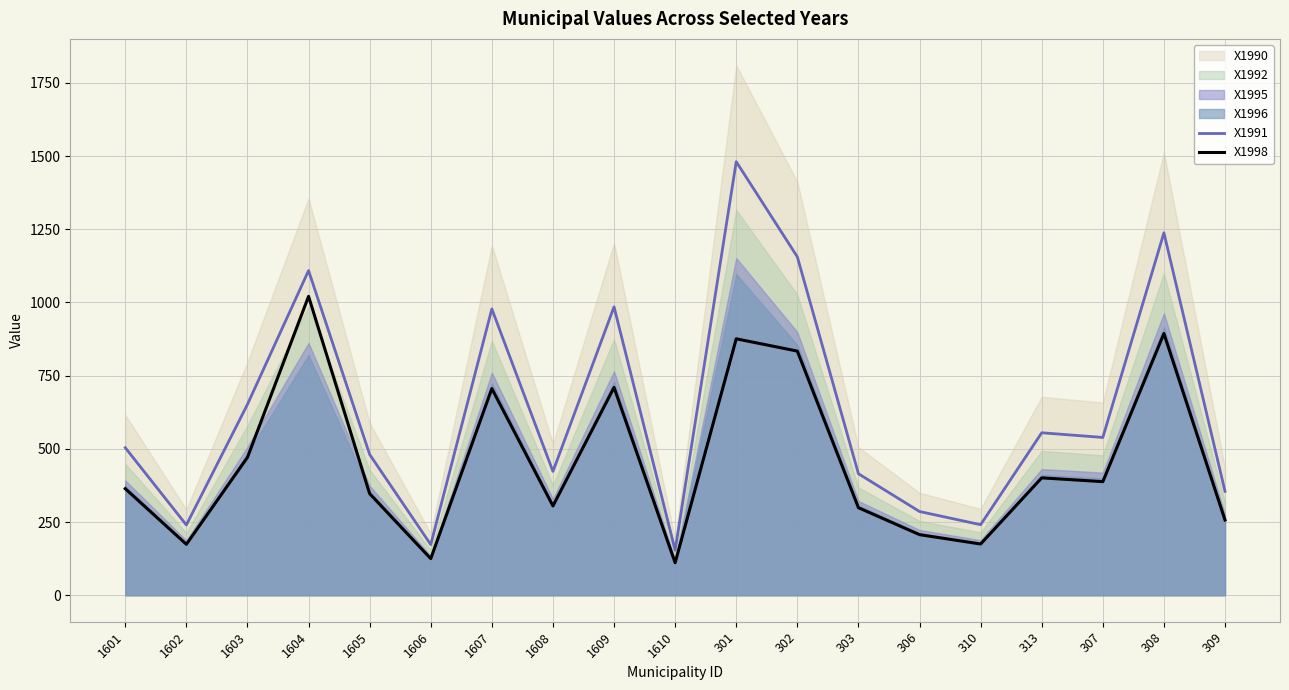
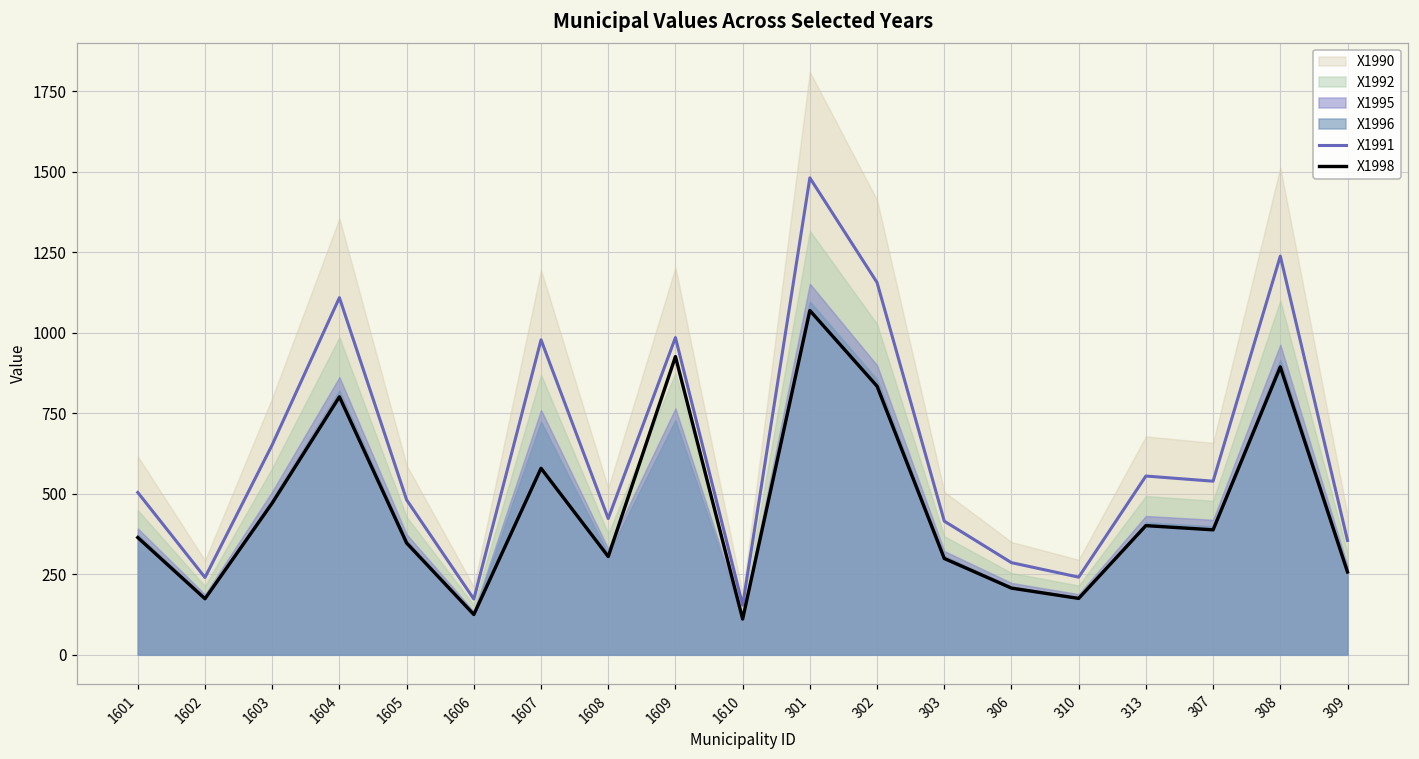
X1998, 1604: 1020 -> 800
X1998, 1607: 710 -> 580
X1998, 1609: 710 -> 930
X1998, 301: 880 -> 1070
